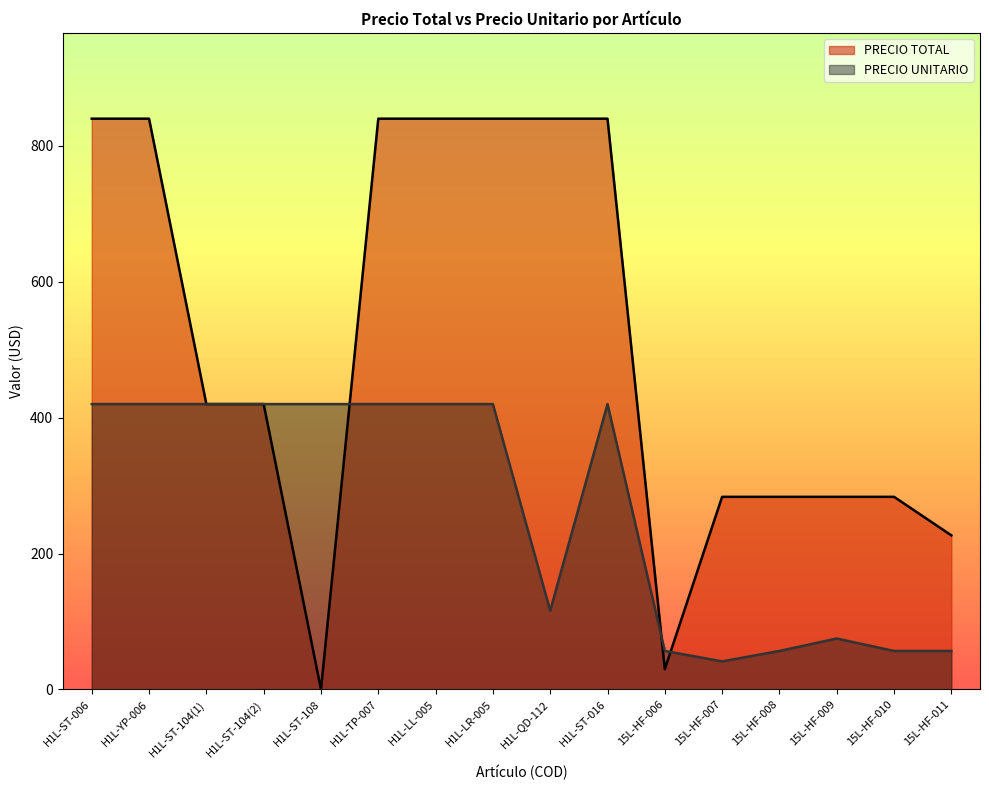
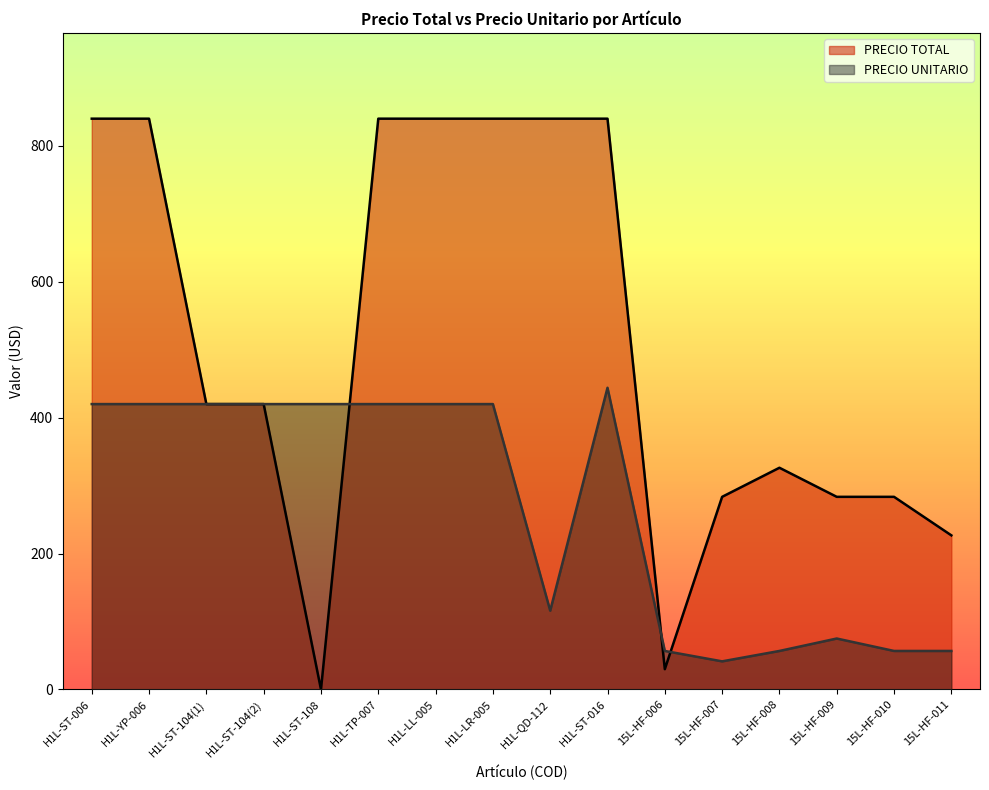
PRECIO UNITARIO, H1L-ST-016: 420 -> 440
PRECIO TOTAL, 15L-HF-008: 280 -> 330
